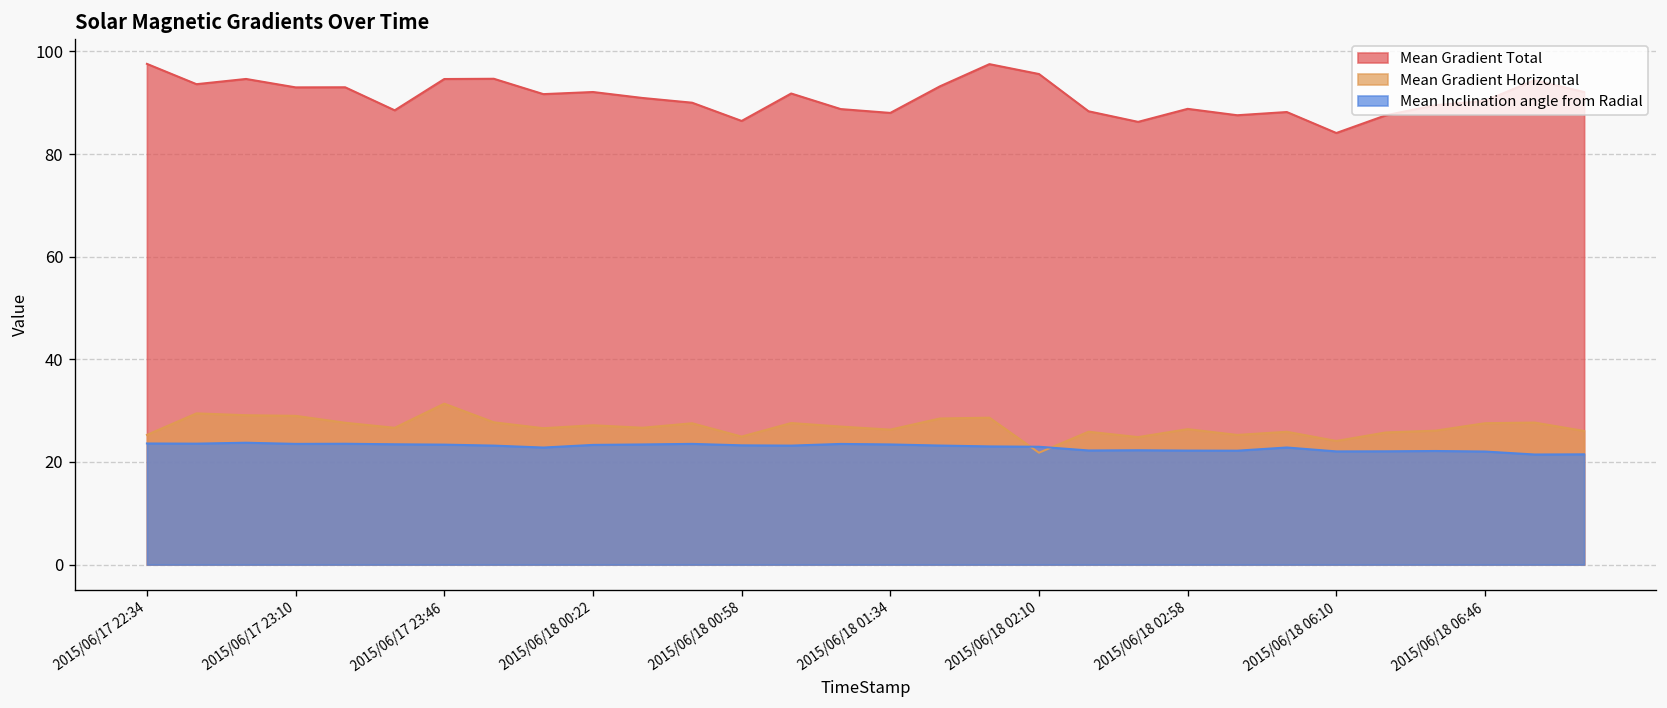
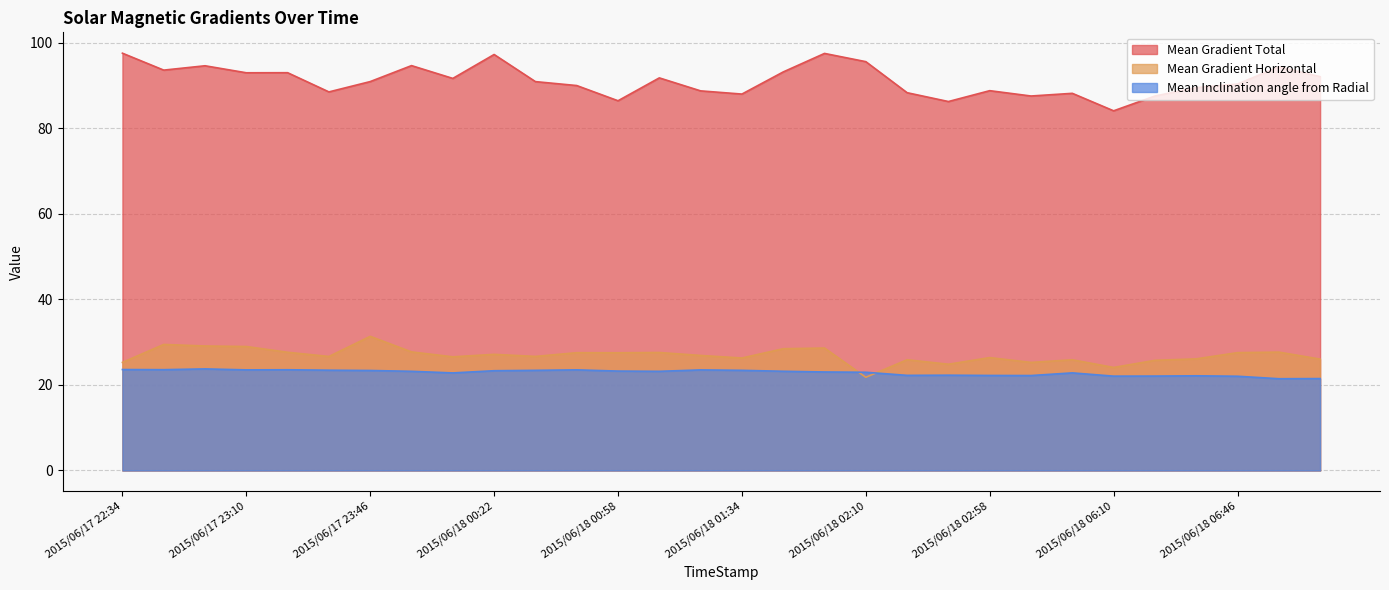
Mean Gradient Total, 2015/06/17 23:46: 95 -> 91
Mean Gradient Total, 2015/06/18 00:22: 92 -> 97
Mean Gradient Horizontal, 2015/06/18 00:58: 25 -> 28
